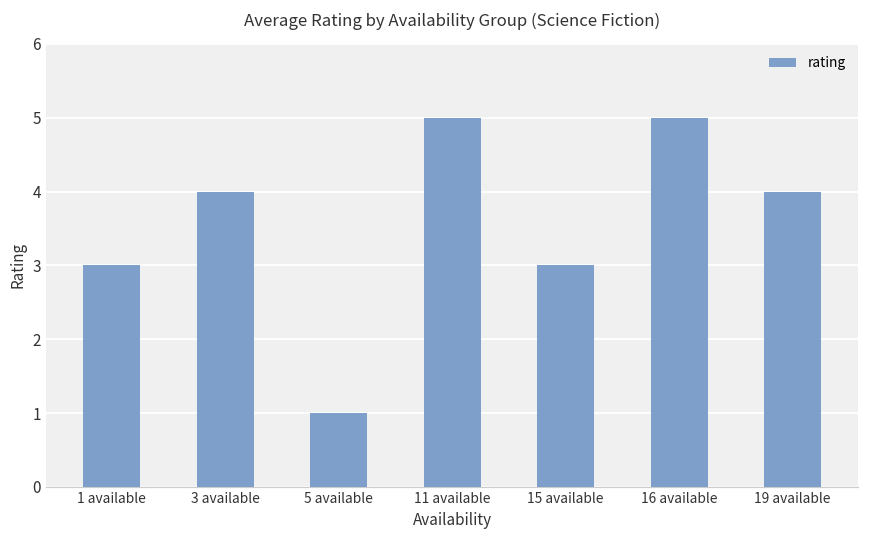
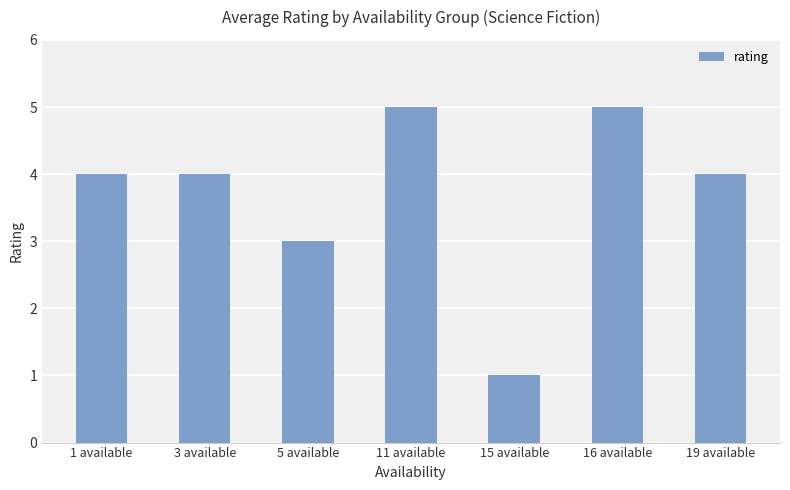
1 available: 3 -> 4
5 available: 1 -> 3
15 available: 3 -> 1
